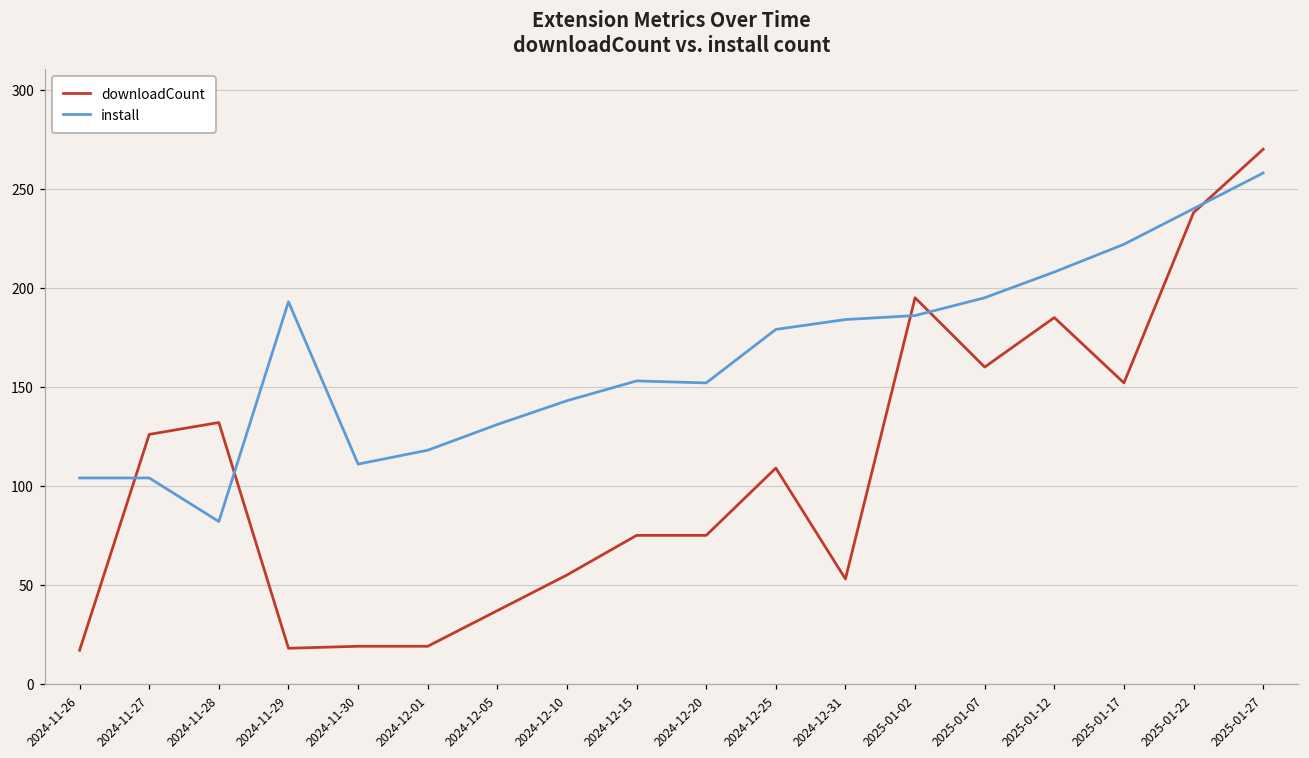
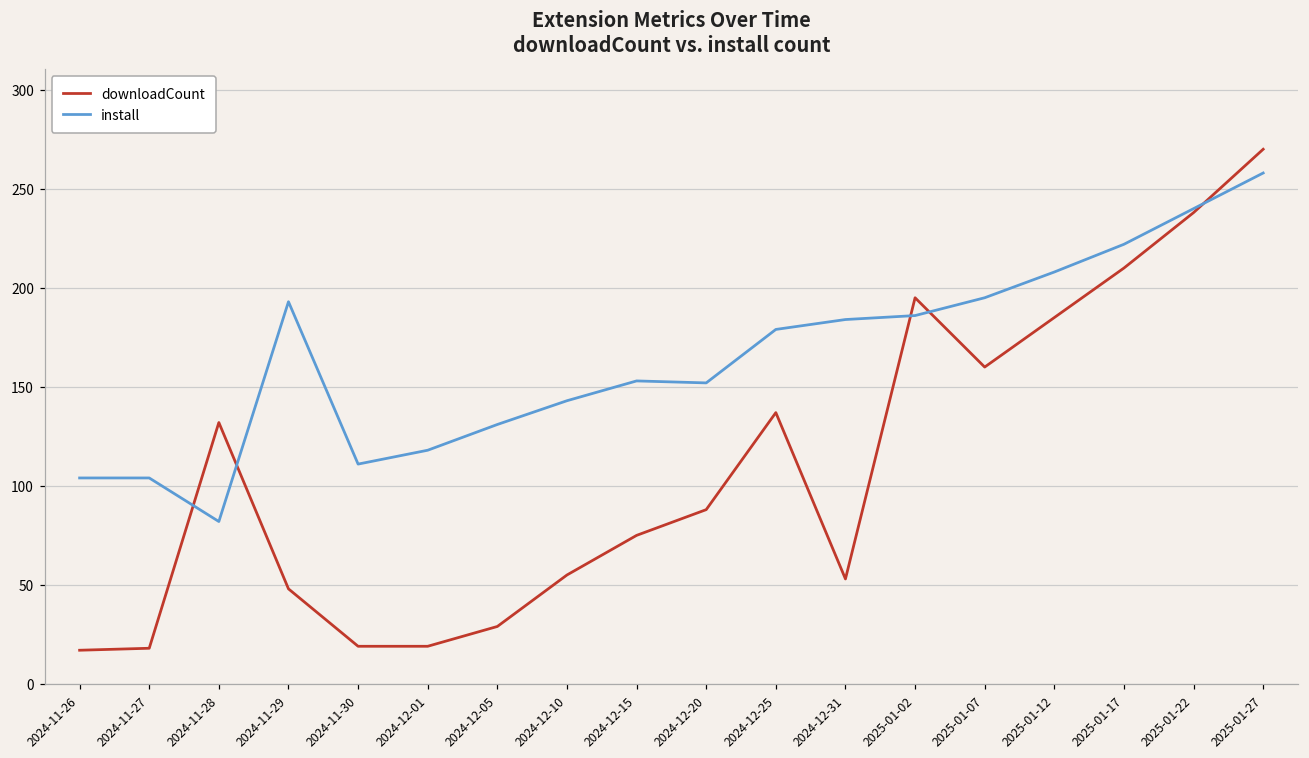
downloadCount, 2024-11-27: 126 -> 18
downloadCount, 2024-11-29: 18 -> 48
downloadCount, 2024-12-05: 37 -> 29
downloadCount, 2024-12-20: 75 -> 88
downloadCount, 2024-12-25: 109 -> 137
downloadCount, 2025-01-17: 152 -> 210
